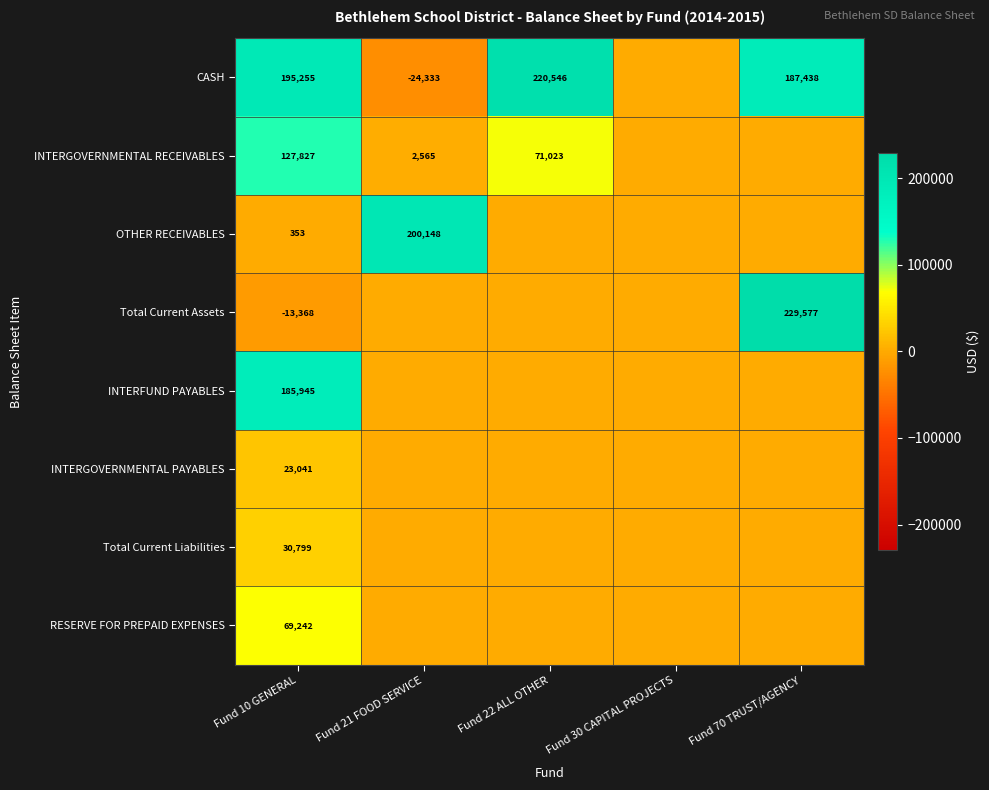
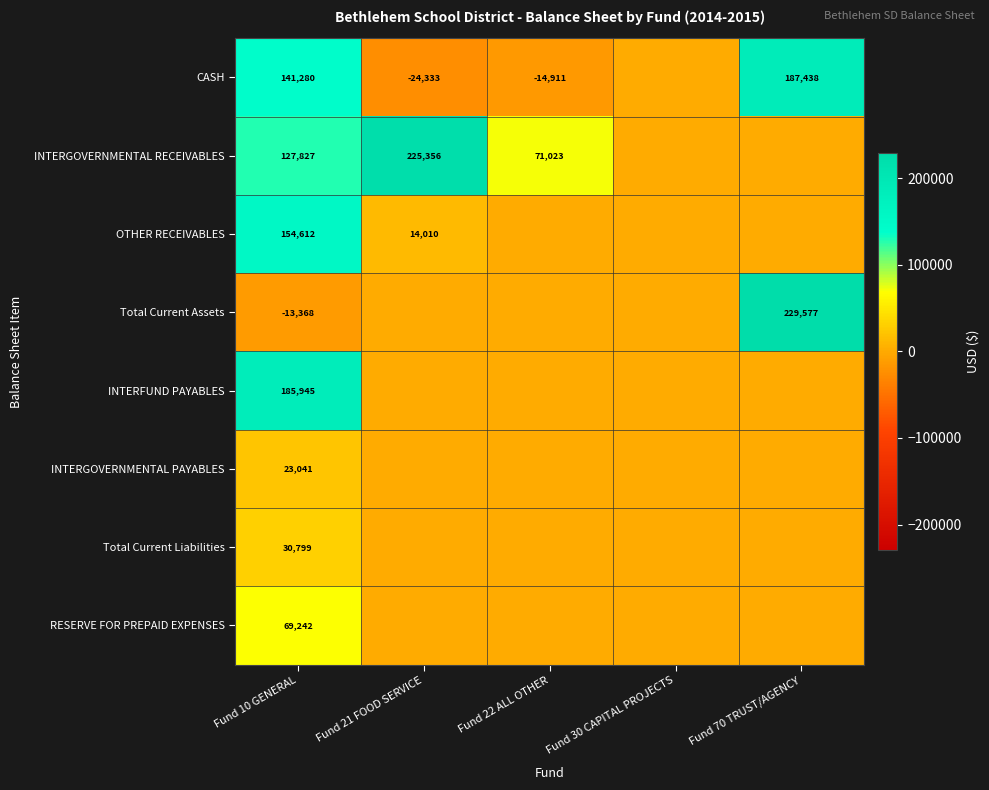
CASH, Fund 10 GENERAL: 195,255 -> 141,280
CASH, Fund 22 ALL OTHER: 220,546 -> -14,911
INTERGOVERNMENTAL RECEIVABLES, Fund 21 FOOD SERVICE: 2,565 -> 225,356
OTHER RECEIVABLES, Fund 10 GENERAL: 353 -> 154,612
OTHER RECEIVABLES, Fund 21 FOOD SERVICE: 200,148 -> 14,010
